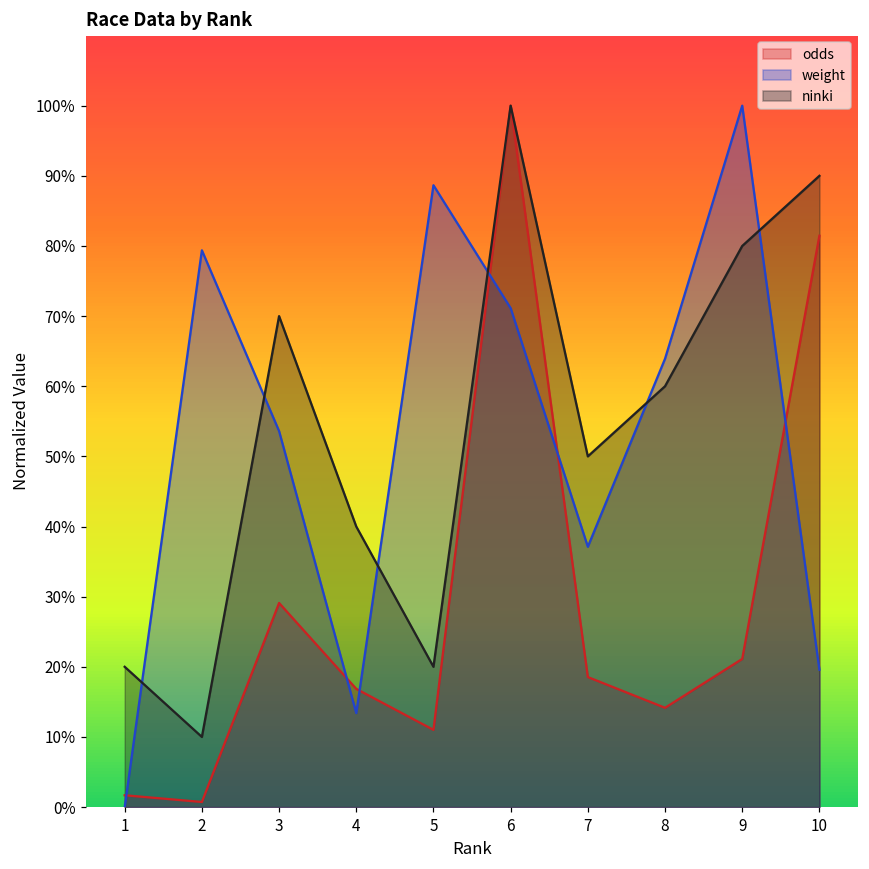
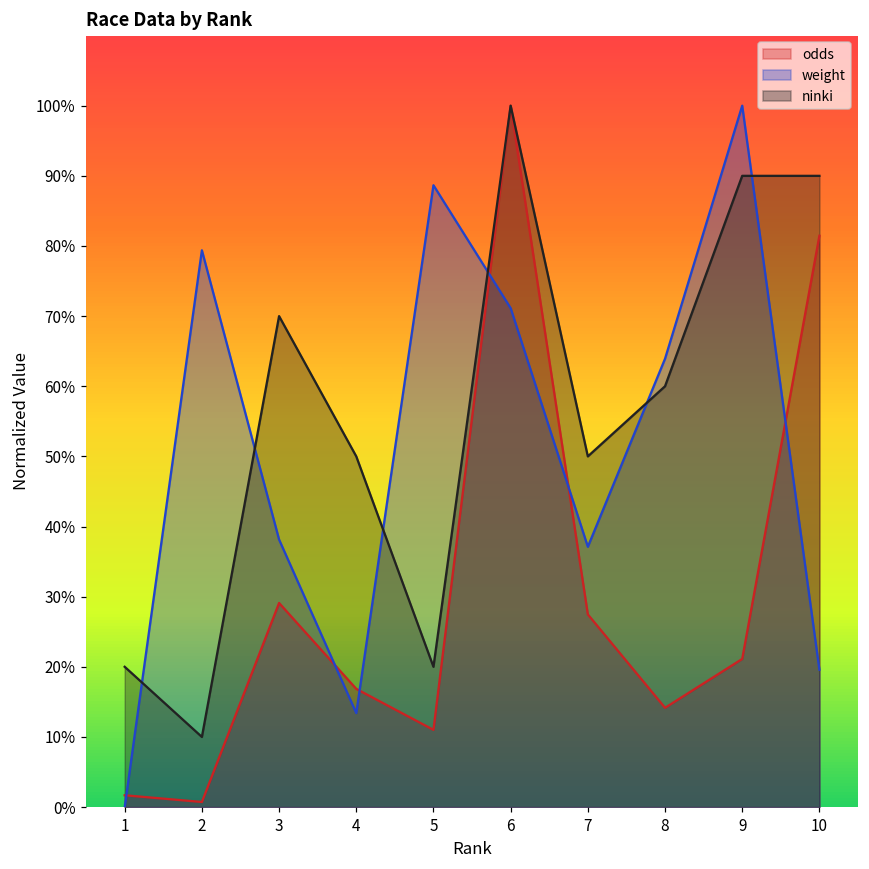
weight, 3: 54% -> 38%
ninki, 4: 40% -> 50%
odds, 7: 19% -> 27%
ninki, 9: 80% -> 90%
